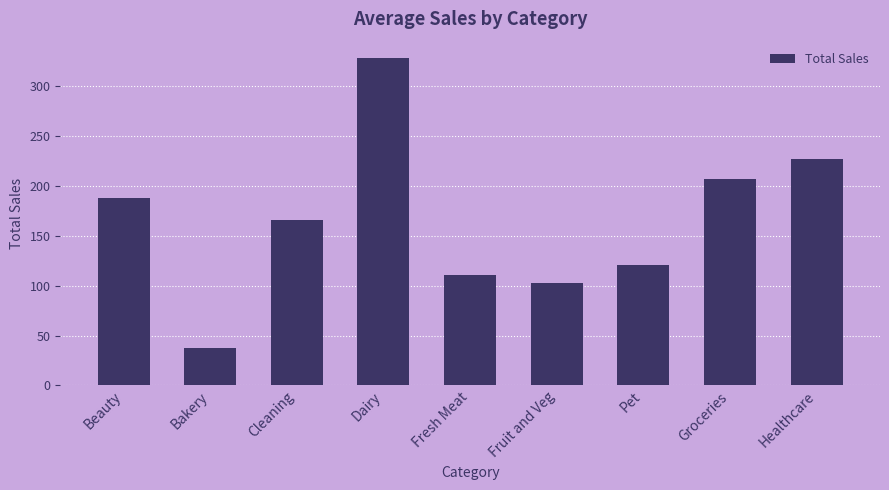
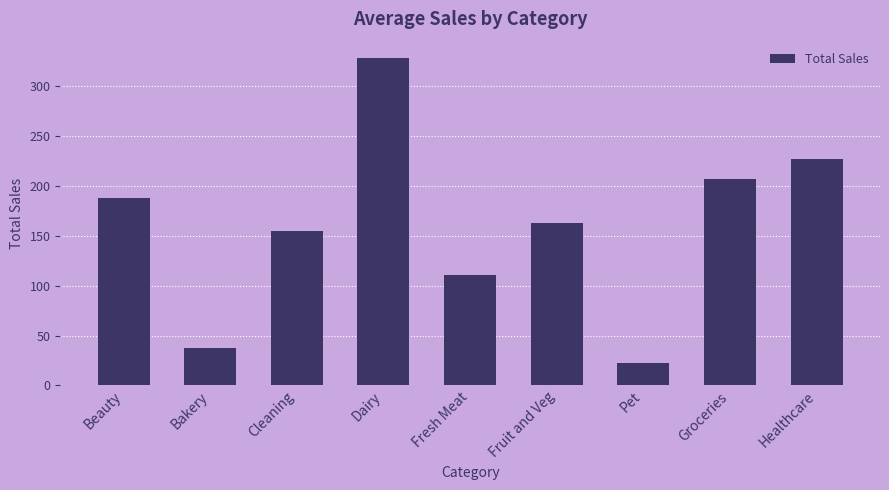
Cleaning: 170 -> 160
Fruit and Veg: 100 -> 160
Pet: 120 -> 20
